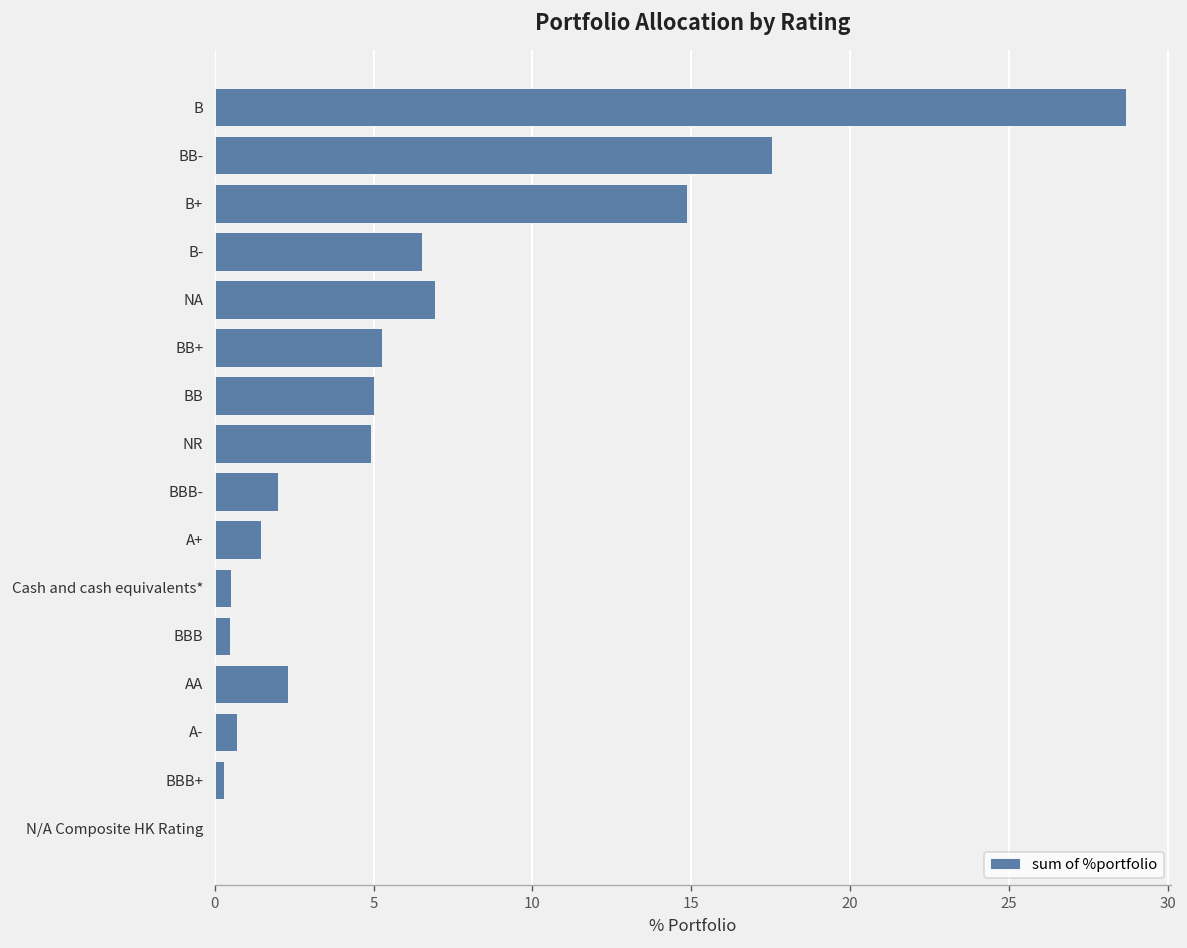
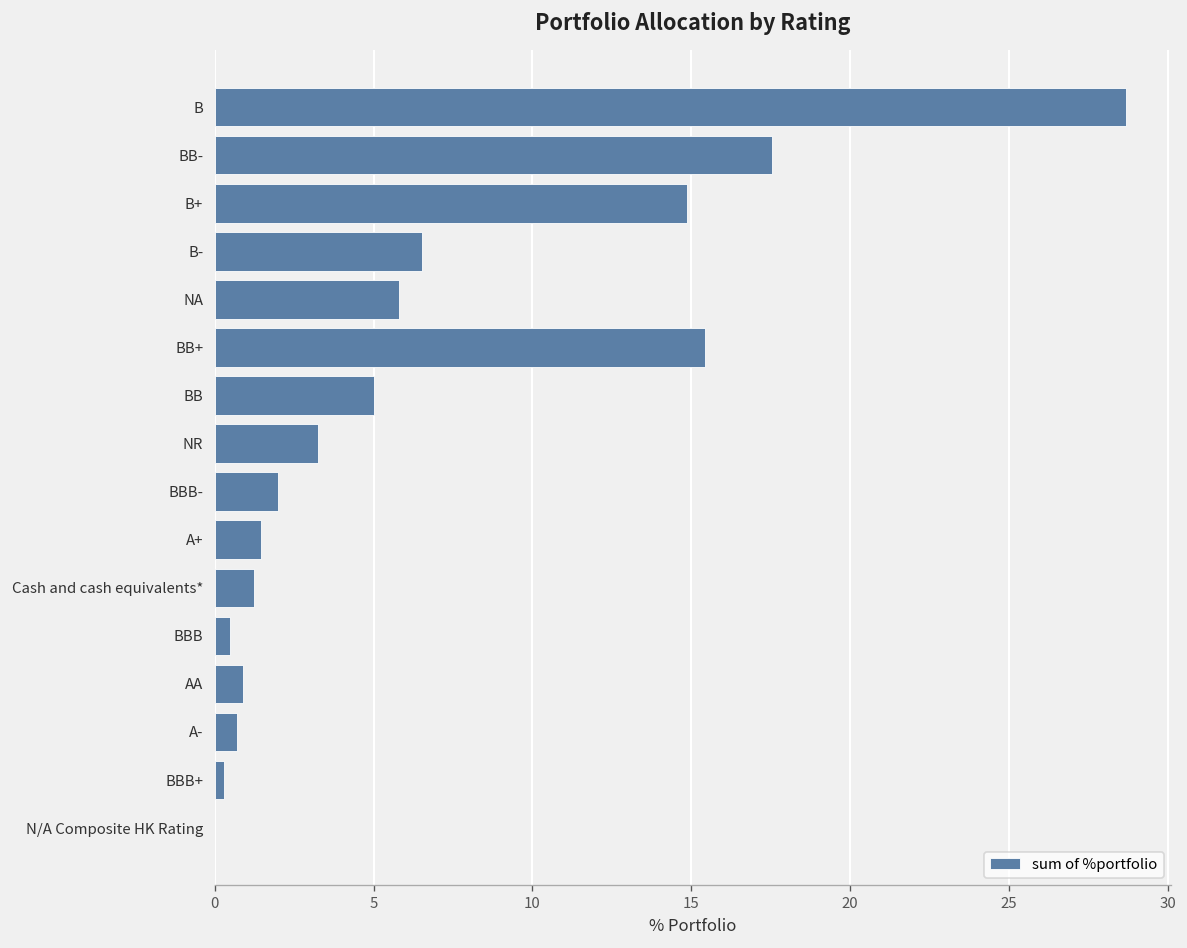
NA: 6.9 -> 5.8
BB+: 5.3 -> 15.4
NR: 4.9 -> 3.2
Cash and cash equivalents*: 0.5 -> 1.2
AA: 2.3 -> 0.9
